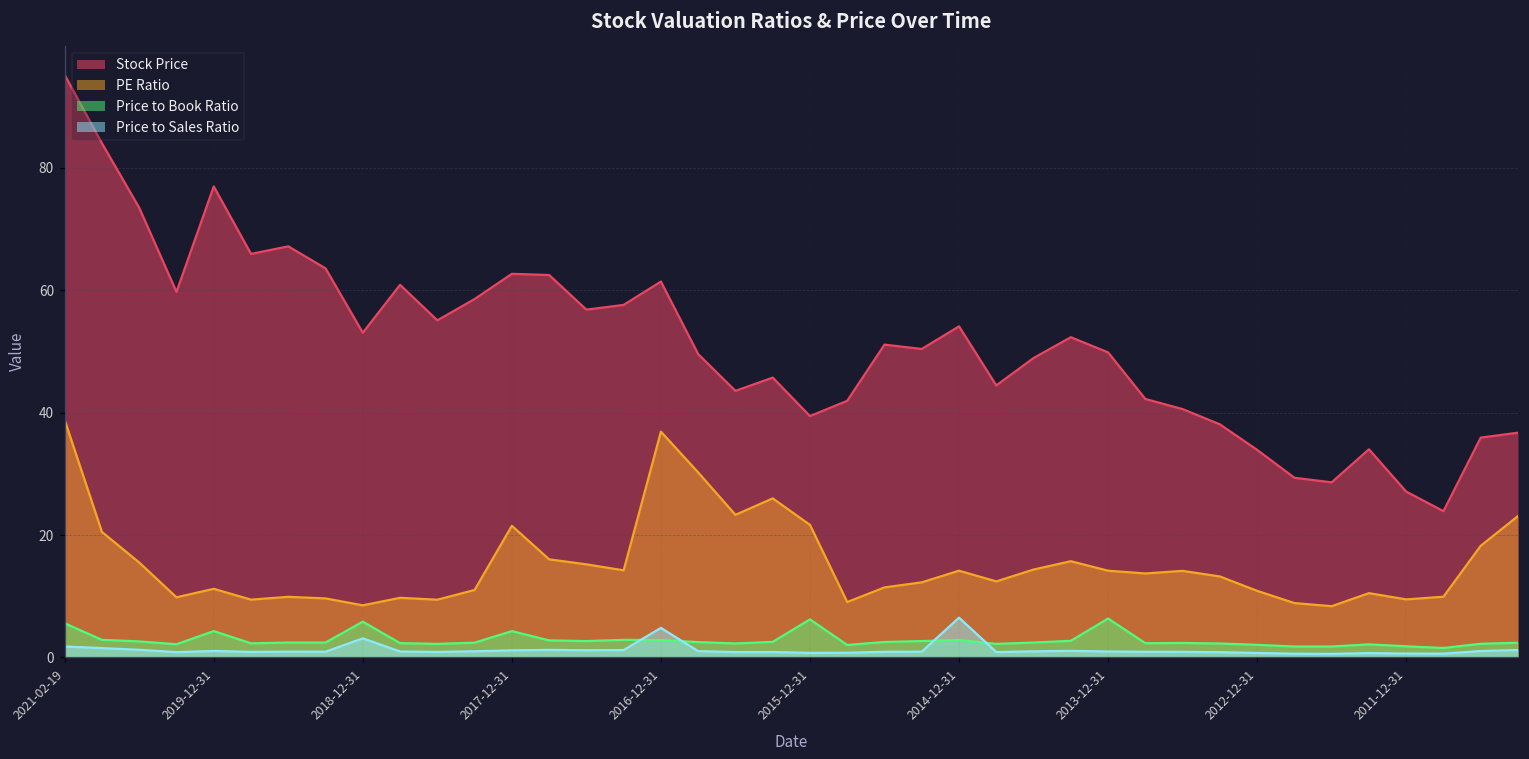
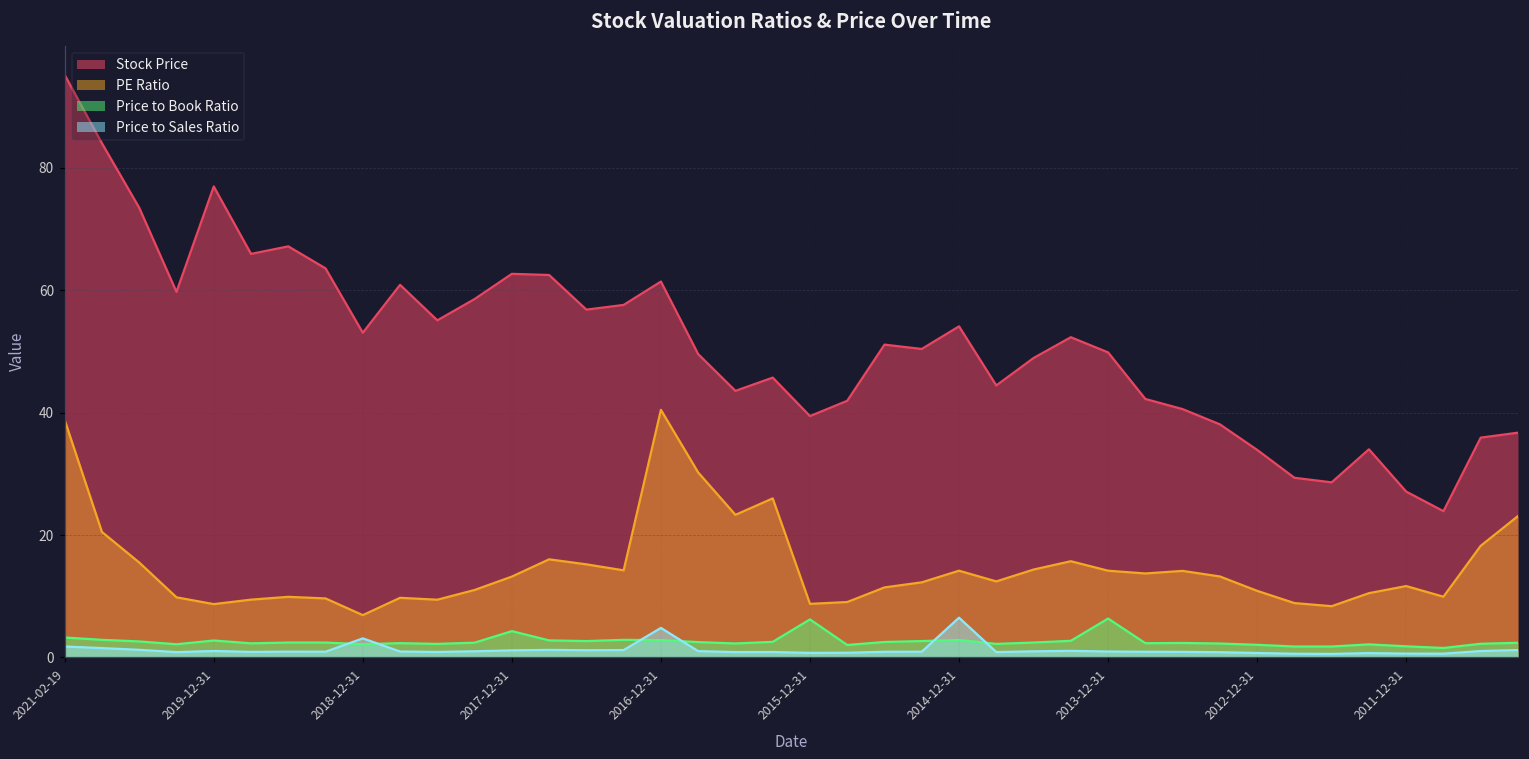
Price to Book Ratio, 2021-02-19: 6 -> 3
PE Ratio, 2019-12-31: 11 -> 9
Price to Book Ratio, 2019-12-31: 4 -> 3
PE Ratio, 2018-12-31: 9 -> 7
Price to Book Ratio, 2018-12-31: 6 -> 2
PE Ratio, 2017-12-31: 22 -> 13
PE Ratio, 2016-12-31: 37 -> 40
PE Ratio, 2015-12-31: 22 -> 9
PE Ratio, 2011-12-31: 9 -> 12
